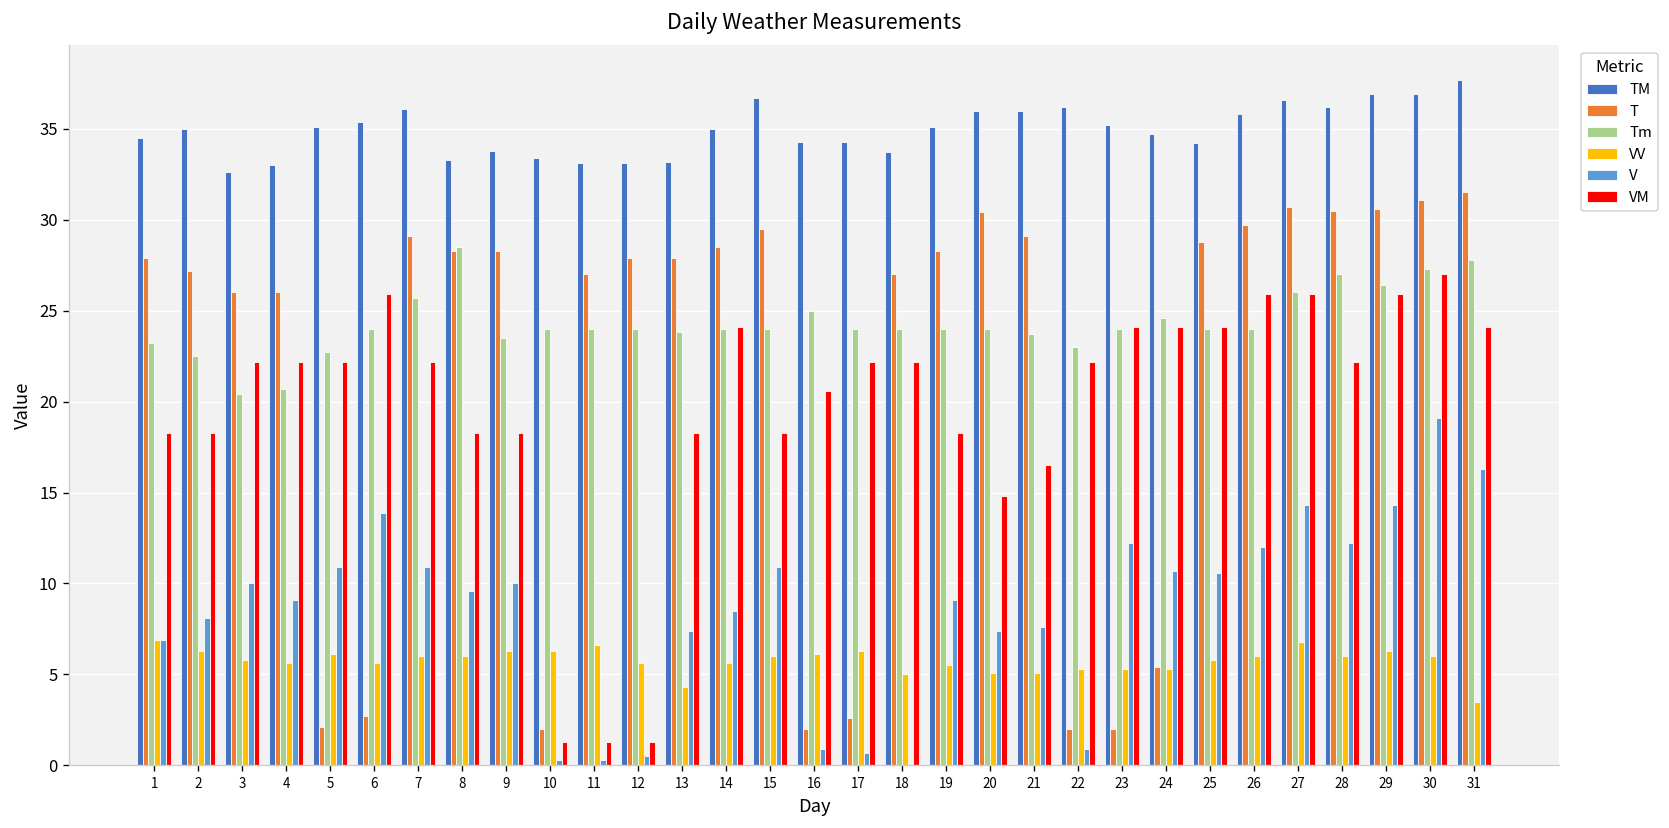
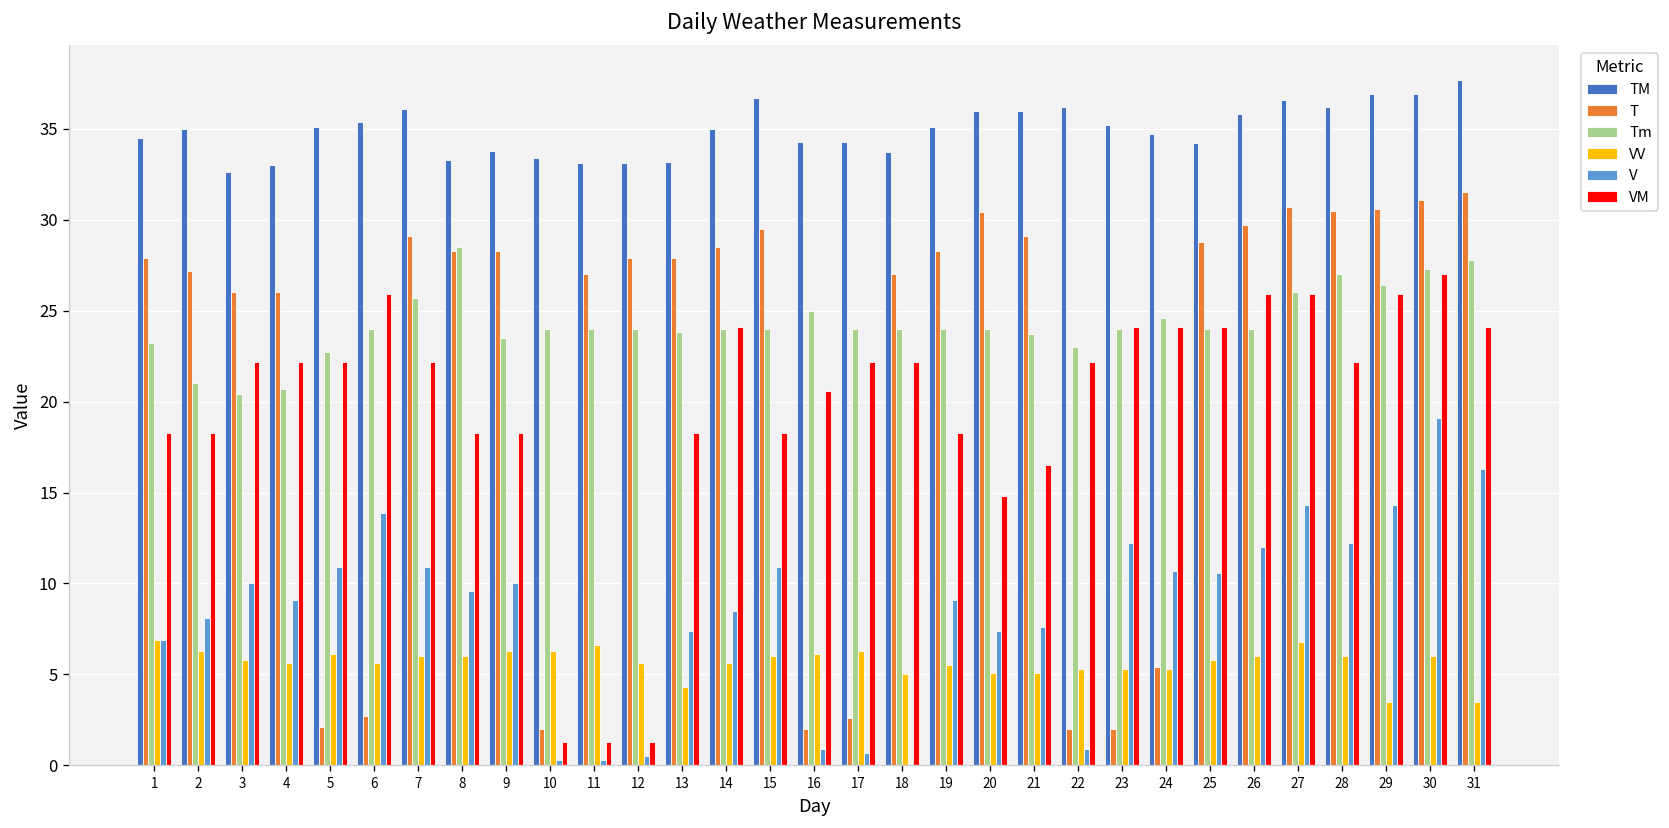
Tm, 2: 22.5 -> 21.0
VV, 29: 6.3 -> 3.5
